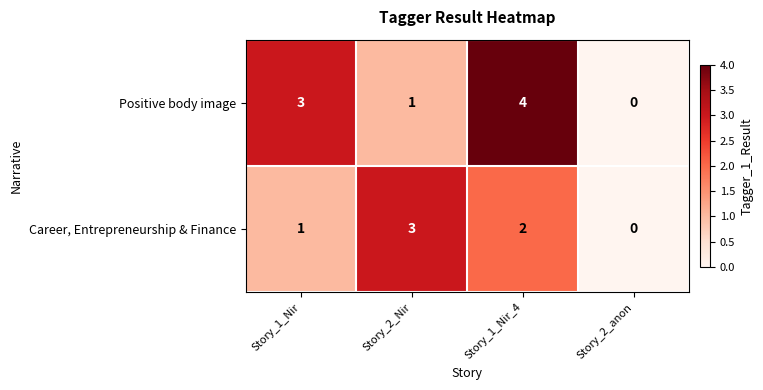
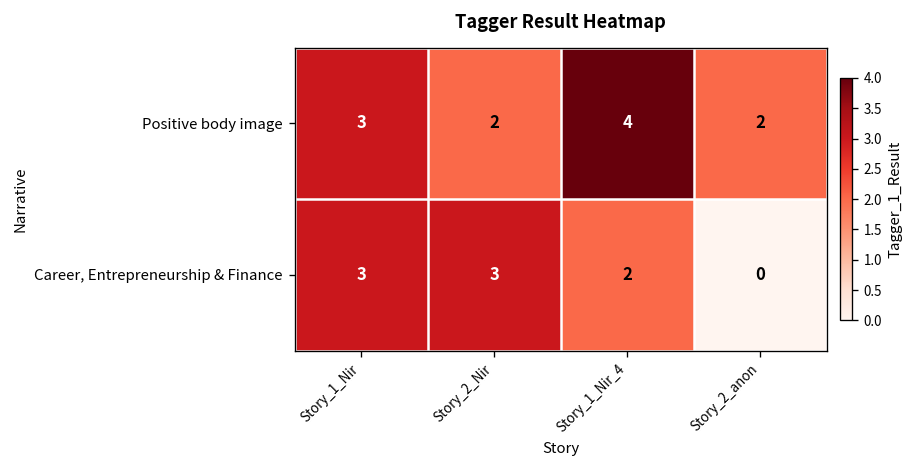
Positive body image, Story_2_Nir: 1 -> 2
Positive body image, Story_2_anon: 0 -> 2
Career, Entrepreneurship & Finance, Story_1_Nir: 1 -> 3
